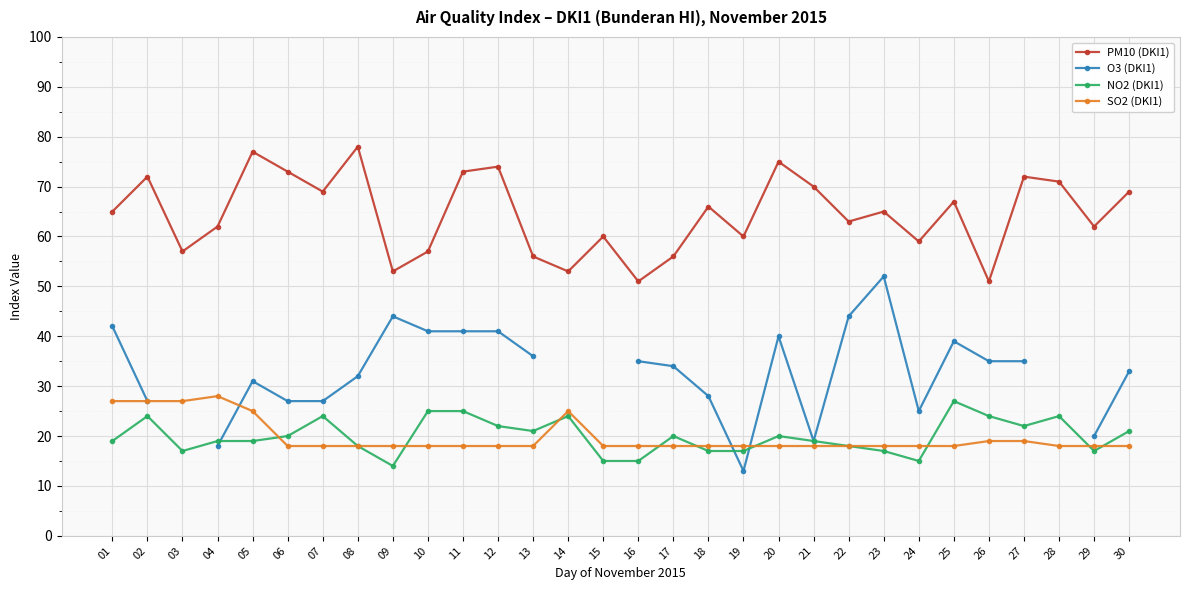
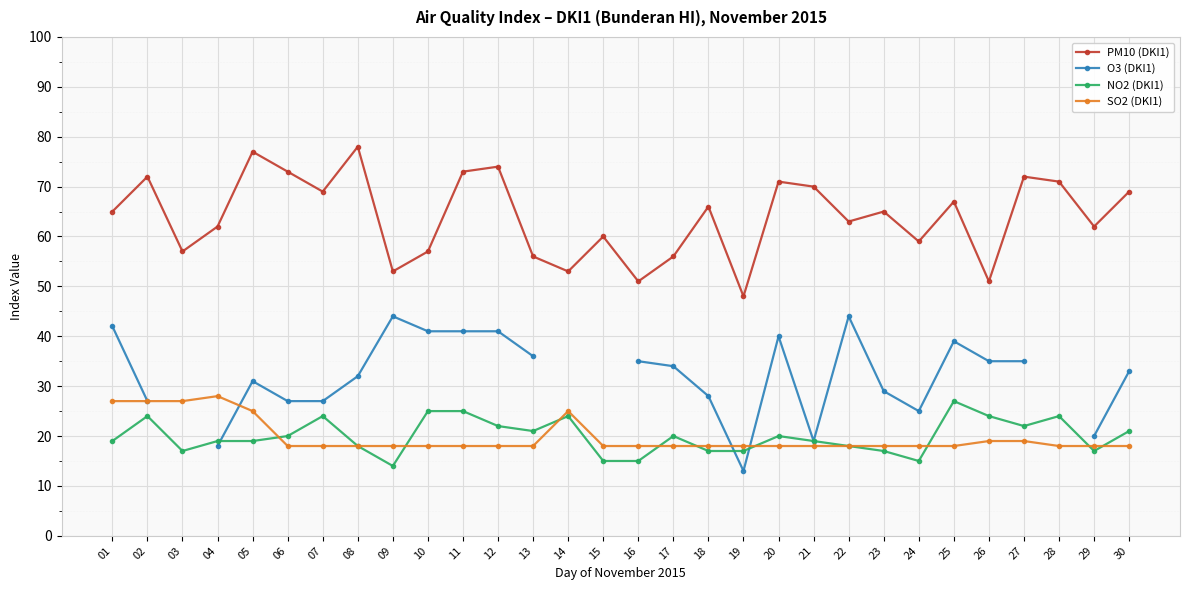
PM10 (DKI1), 19: 60 -> 48
PM10 (DKI1), 20: 75 -> 71
O3 (DKI1), 23: 52 -> 29
